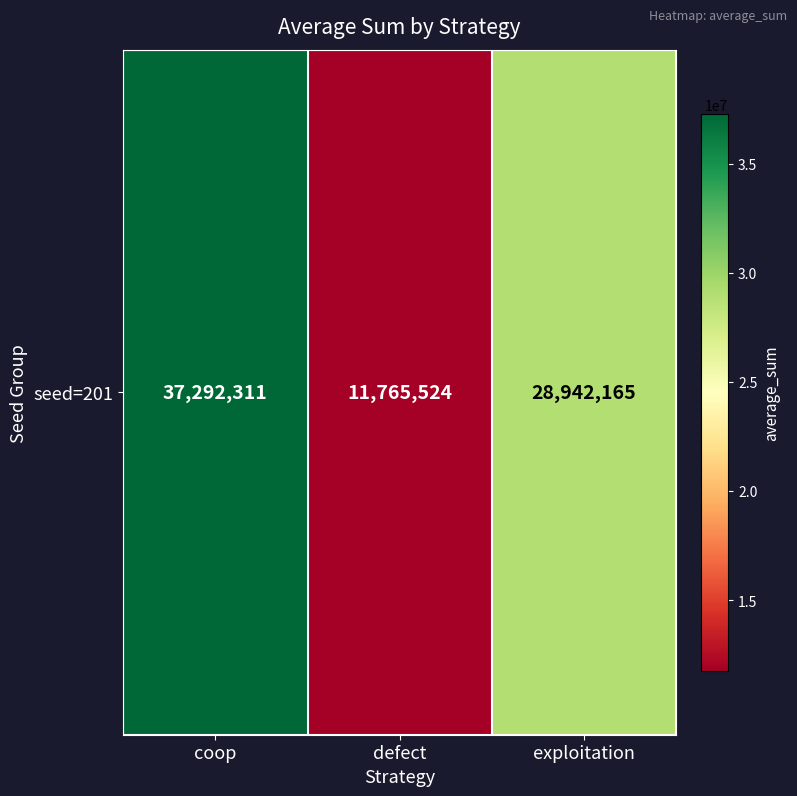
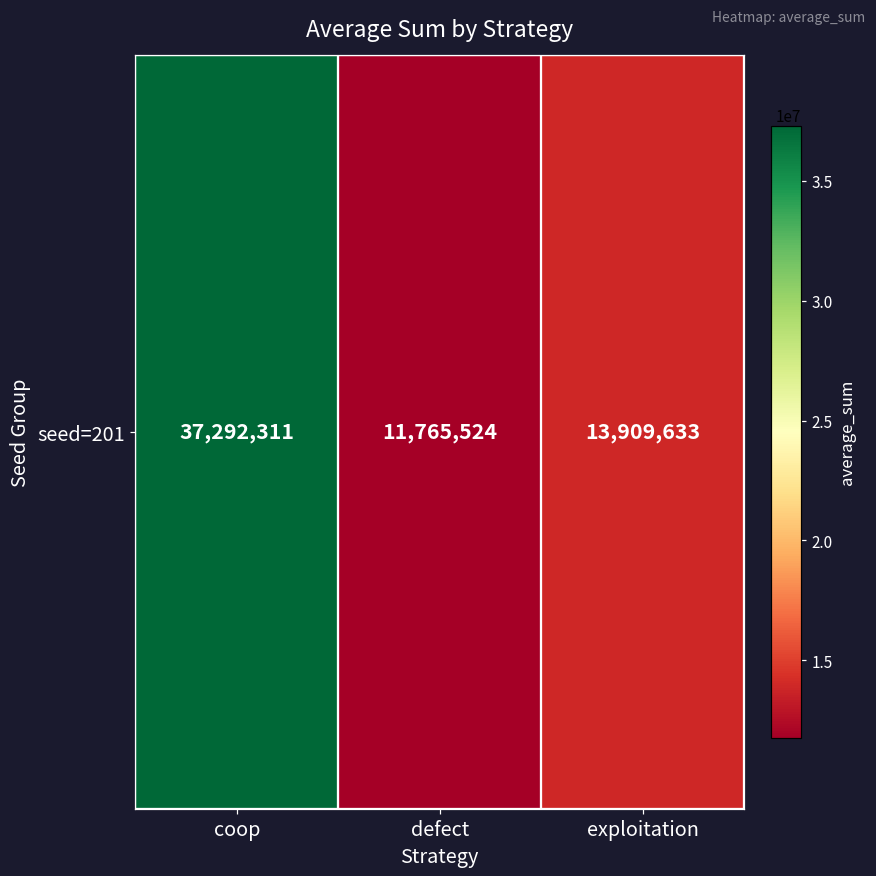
seed=201, exploitation: 28,942,165 -> 13,909,633
